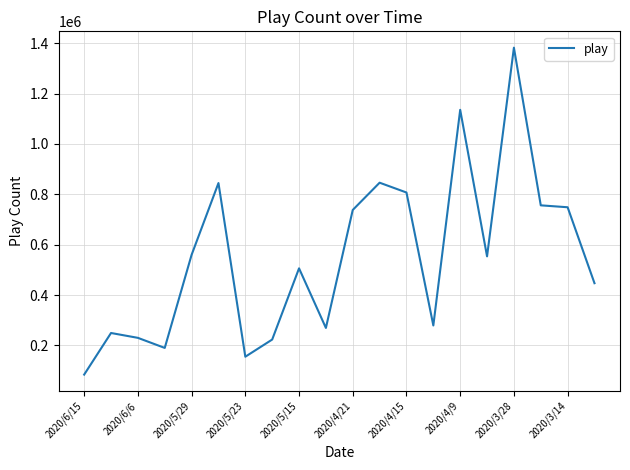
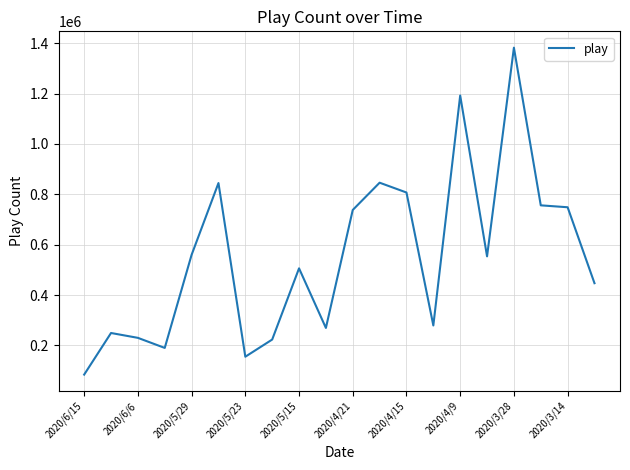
2020/4/9: 1140000 -> 1190000
